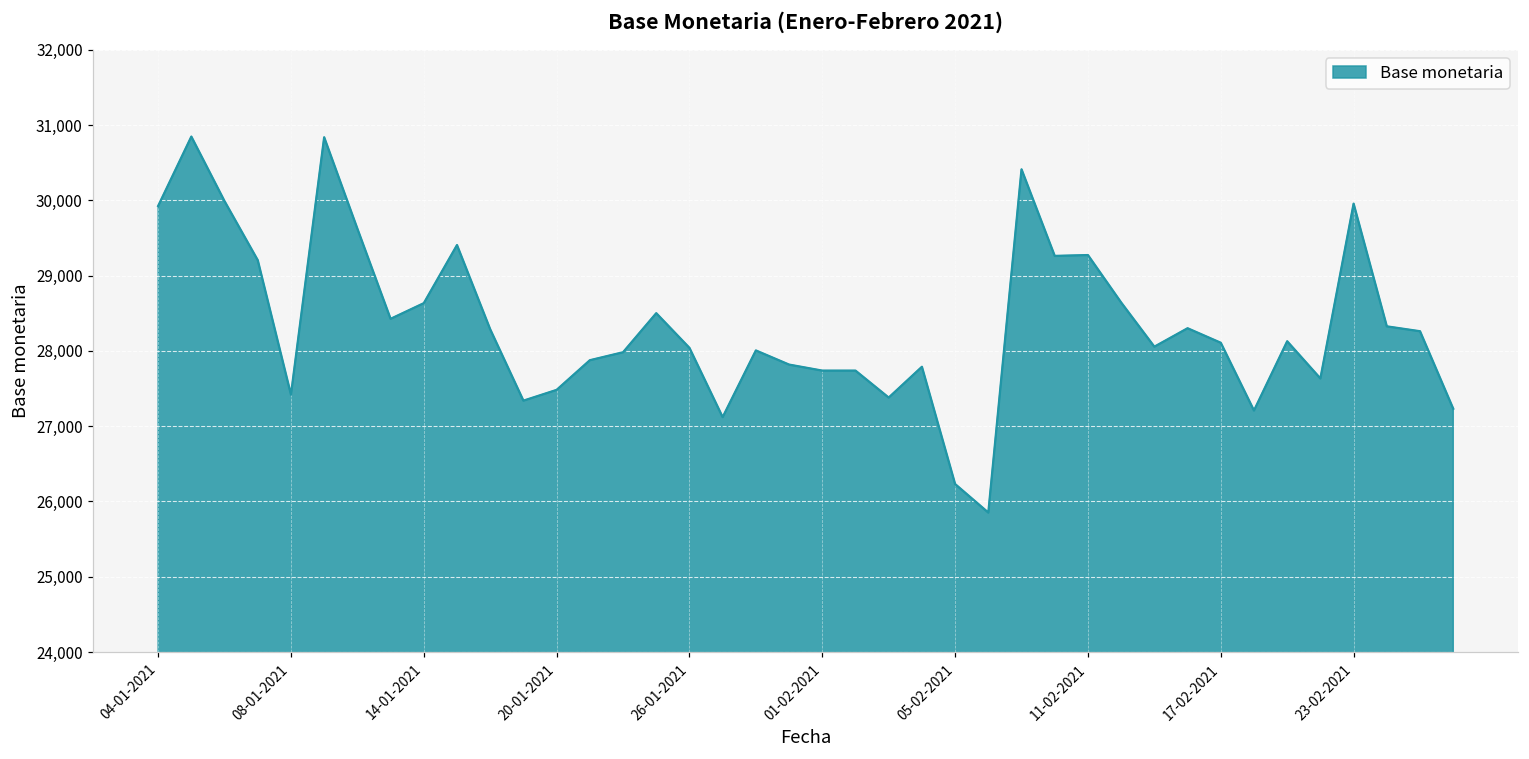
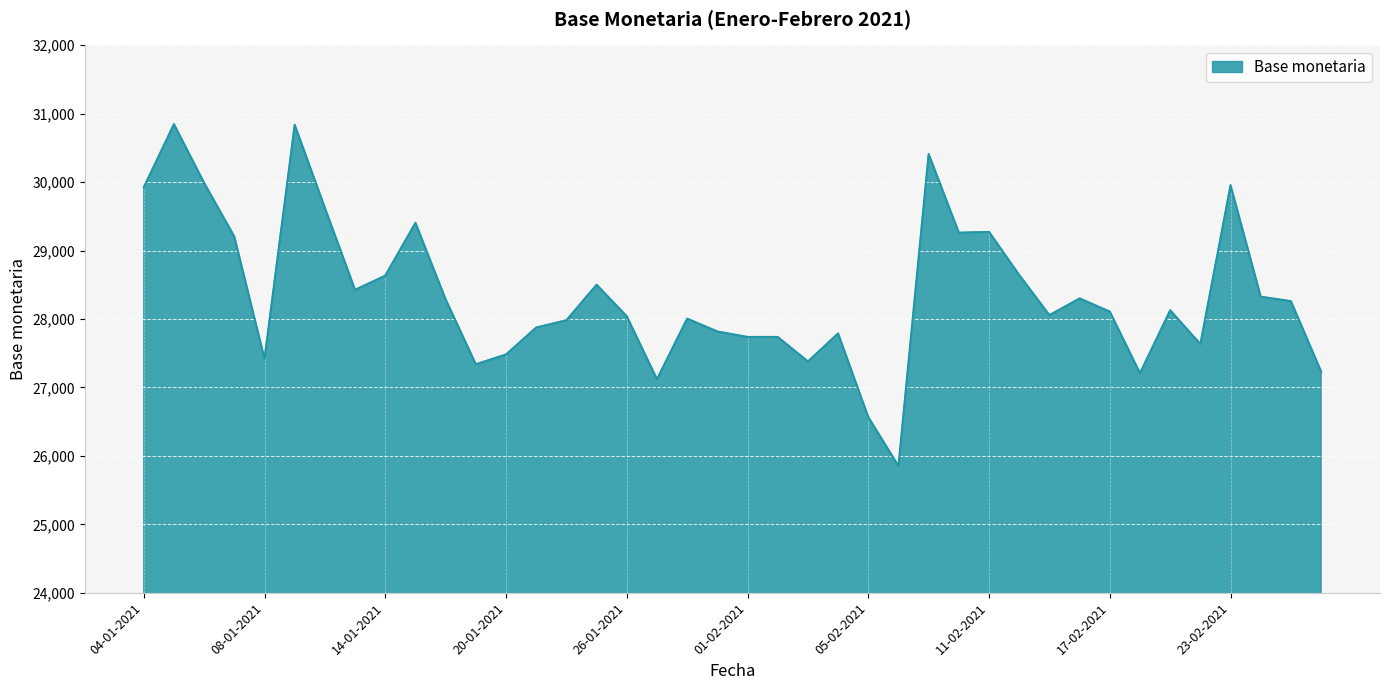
05-02-2021: 26,200 -> 26,600
